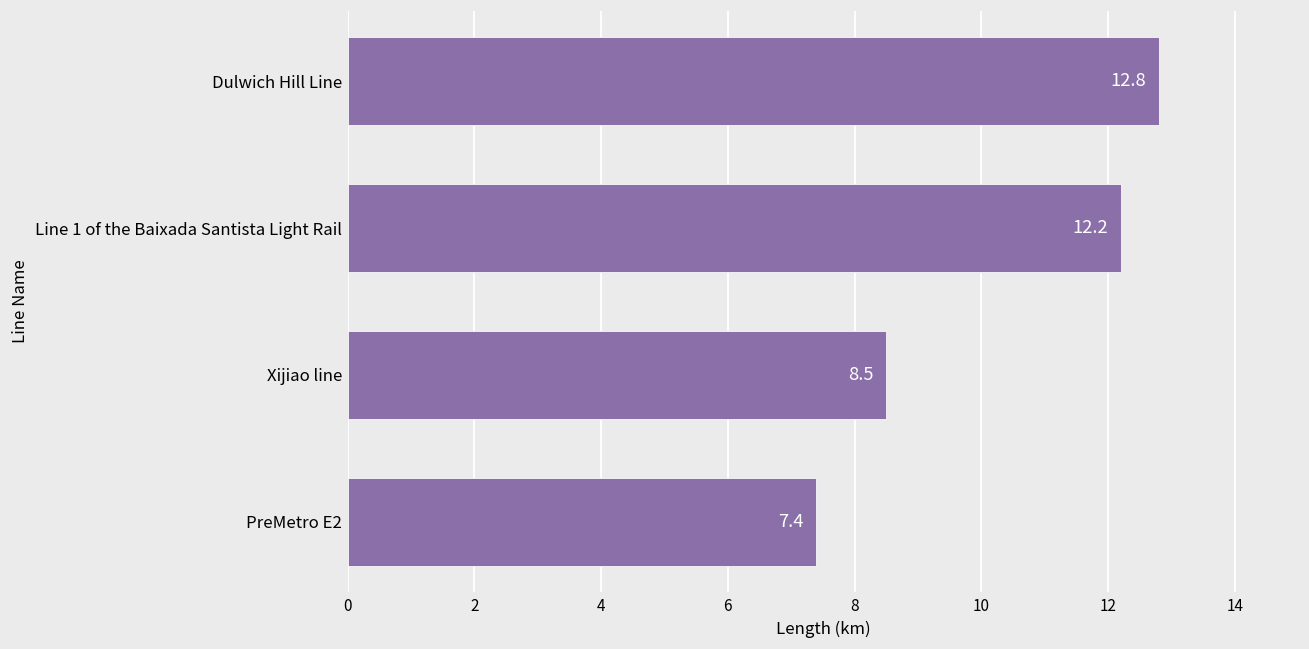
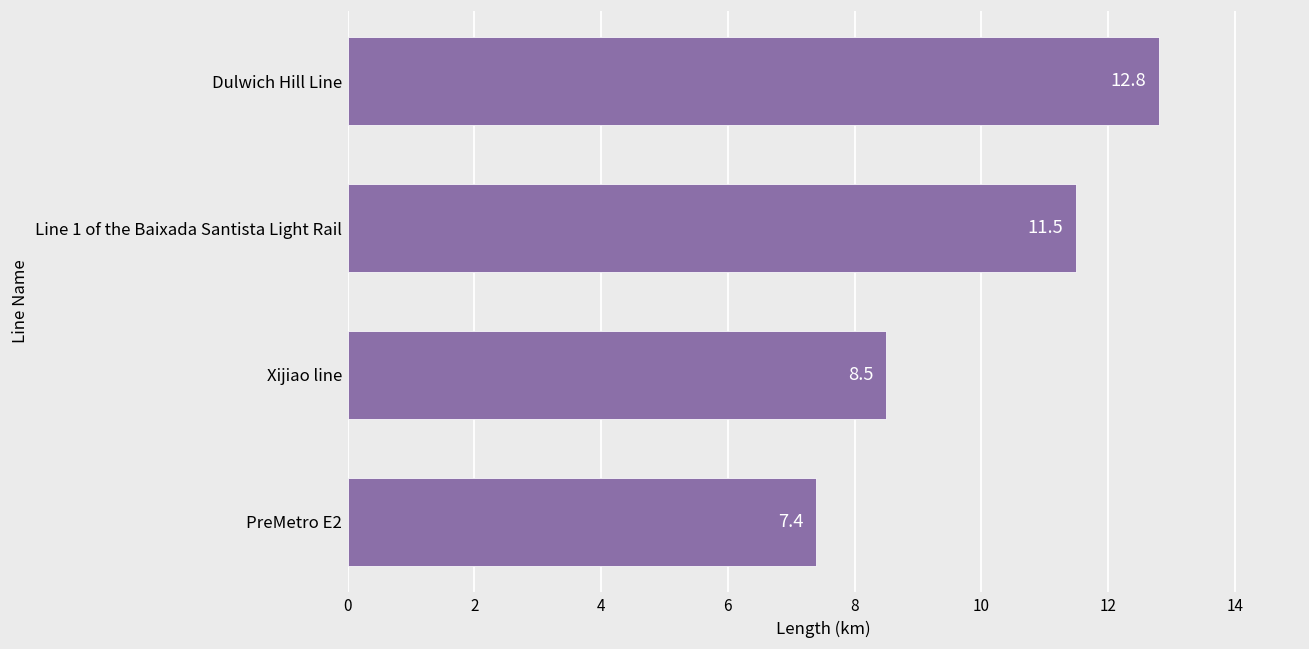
Line 1 of the Baixada Santista Light Rail: 12.2 -> 11.5
